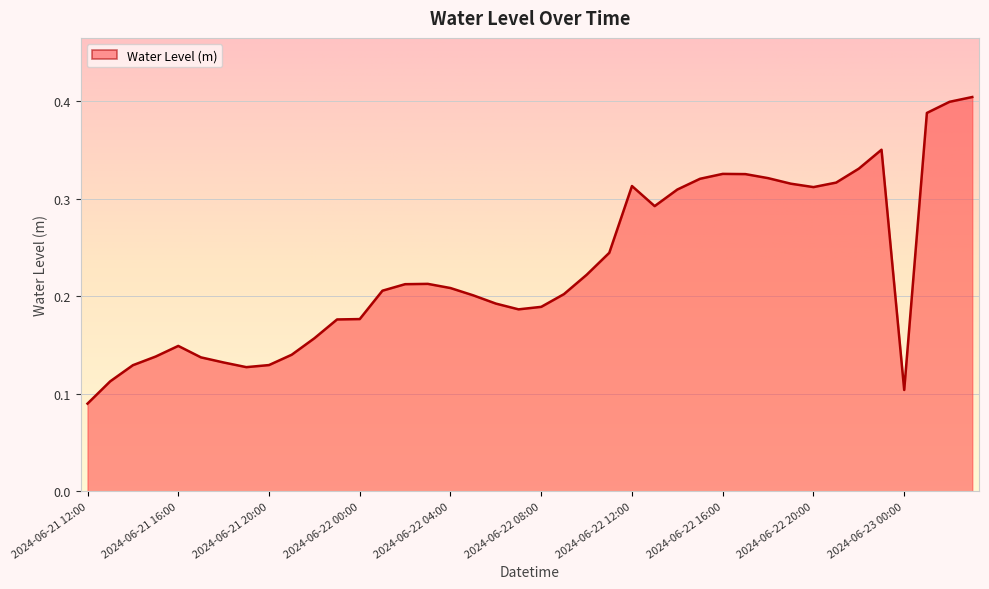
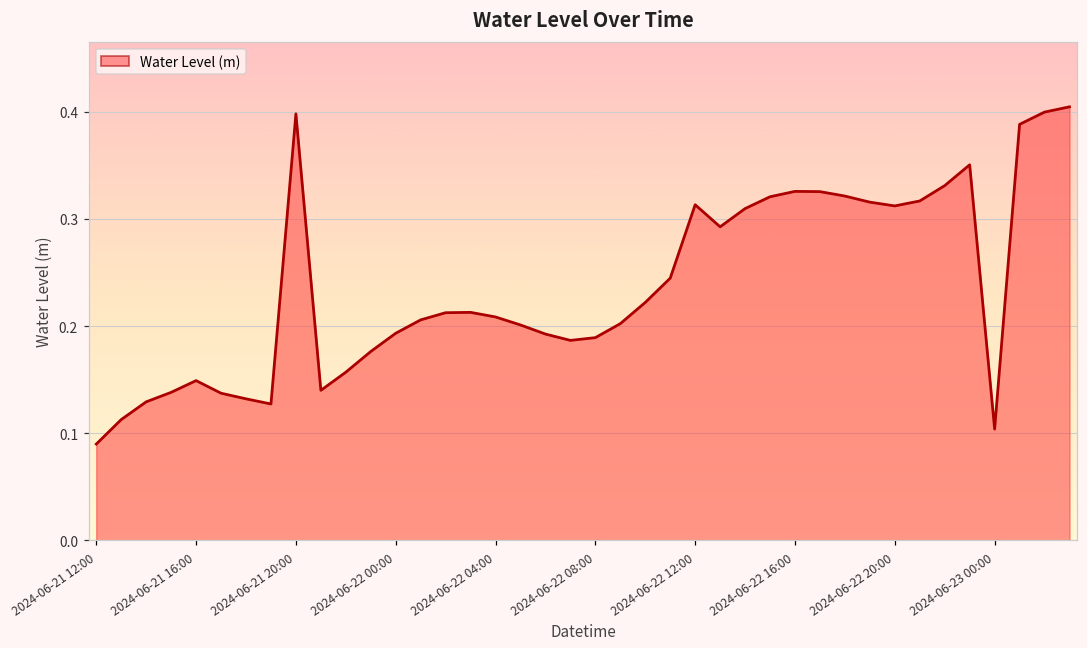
2024-06-21 20:00: 0.13 -> 0.40
2024-06-22 00:00: 0.18 -> 0.19
